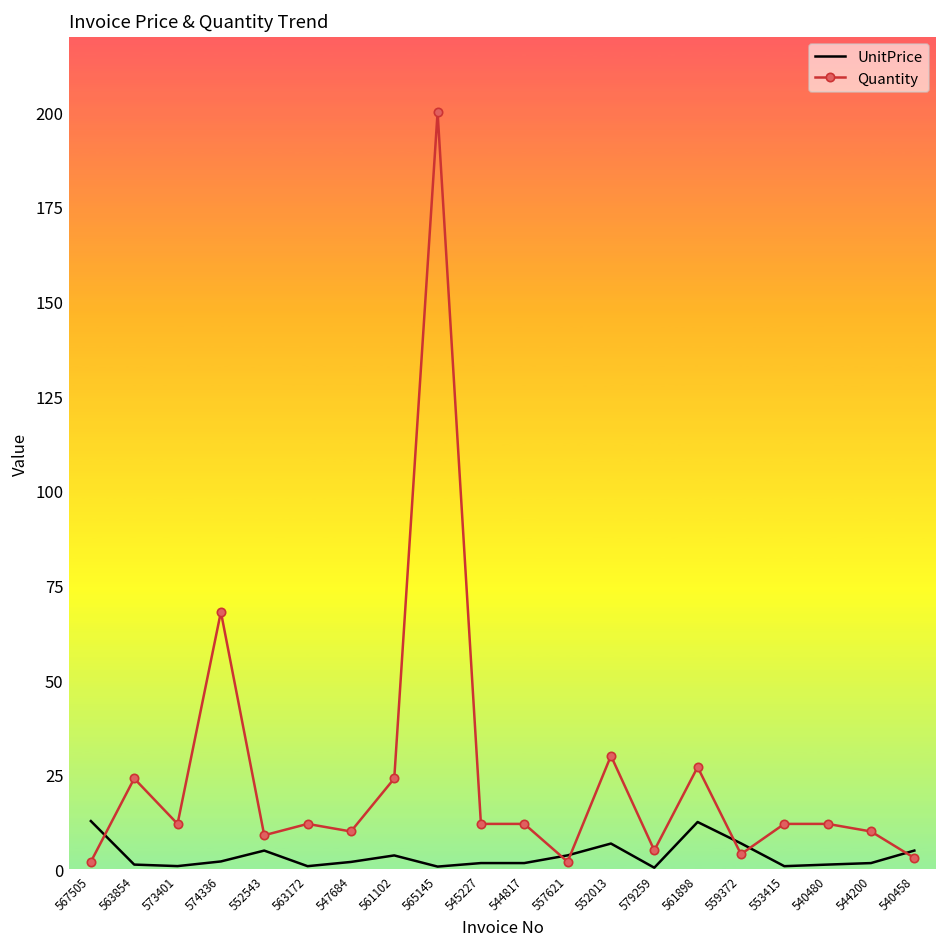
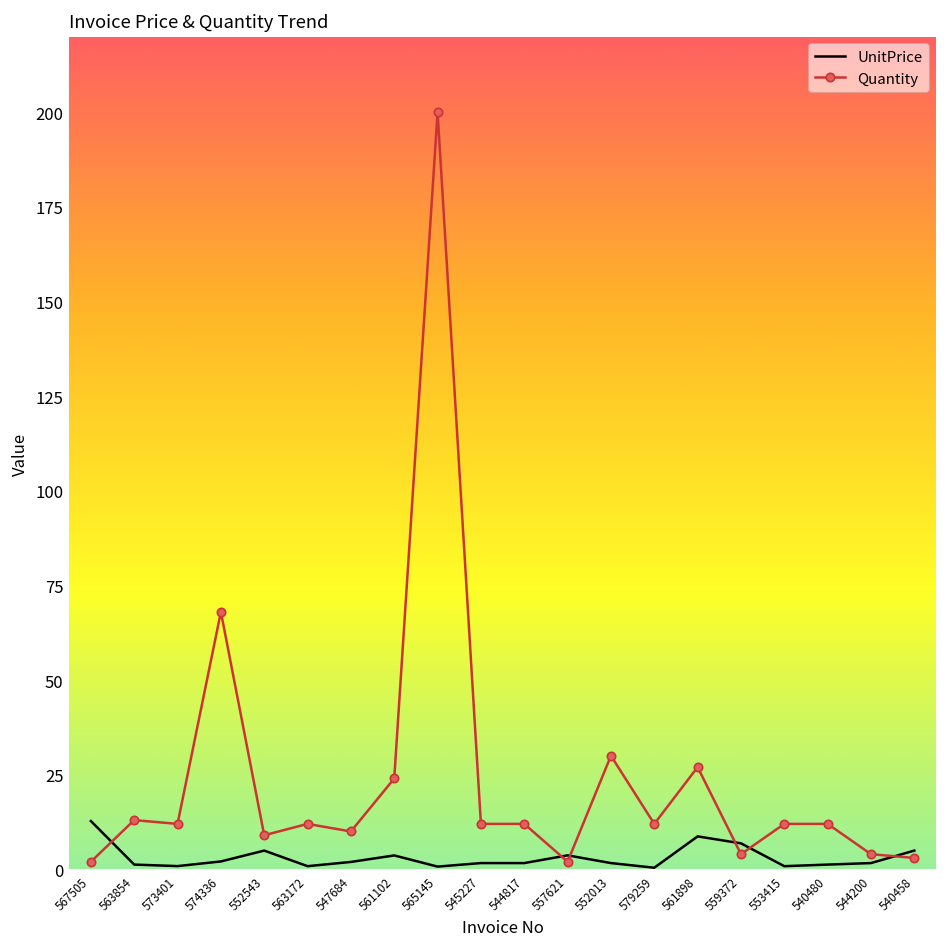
Quantity, 563854: 24 -> 13
UnitPrice, 552013: 7 -> 2
Quantity, 579259: 5 -> 12
UnitPrice, 561898: 13 -> 9
Quantity, 544200: 10 -> 4
